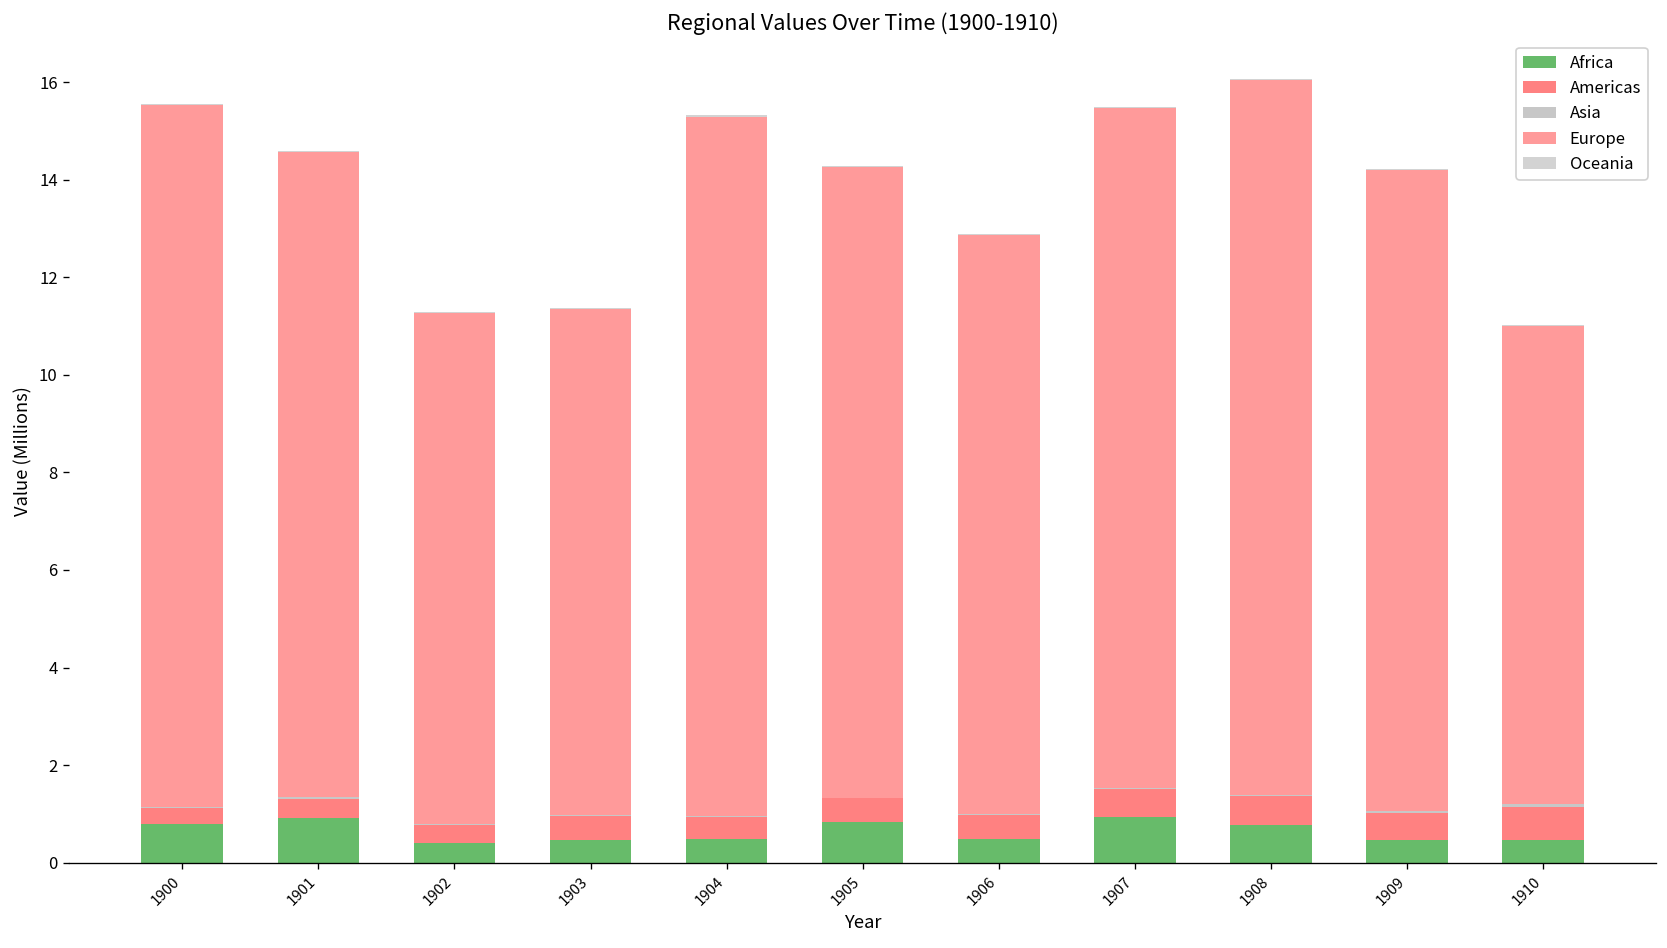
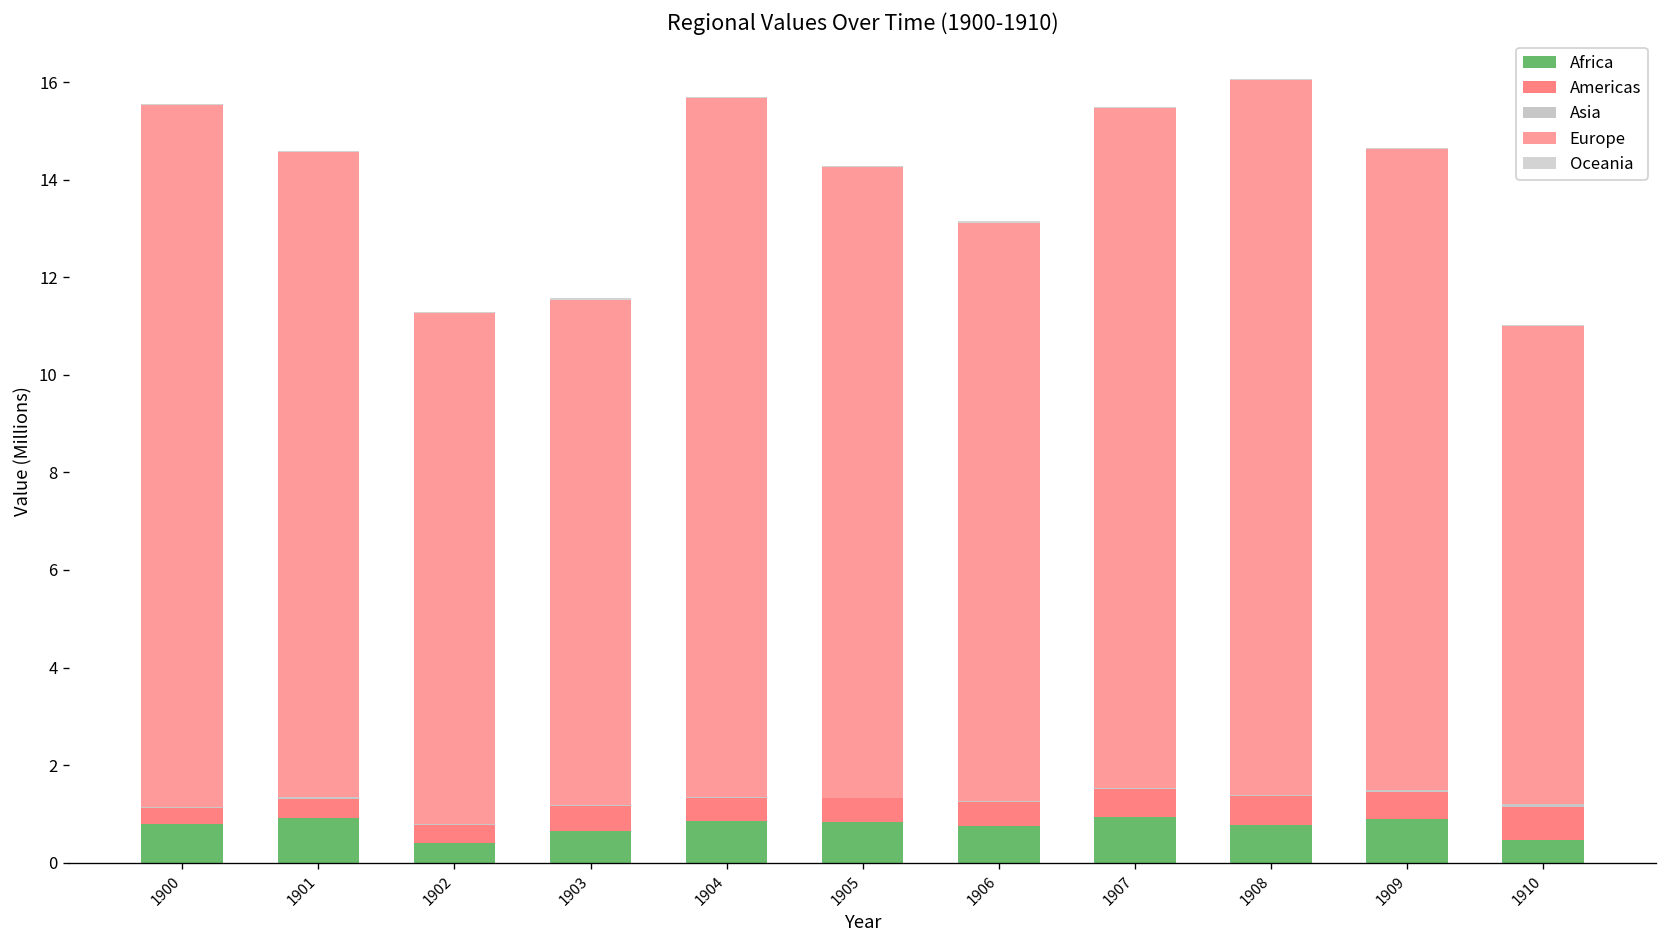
Africa, 1903: 0.5 -> 0.7
Africa, 1904: 0.5 -> 0.9
Africa, 1906: 0.5 -> 0.8
Africa, 1909: 0.5 -> 0.9
